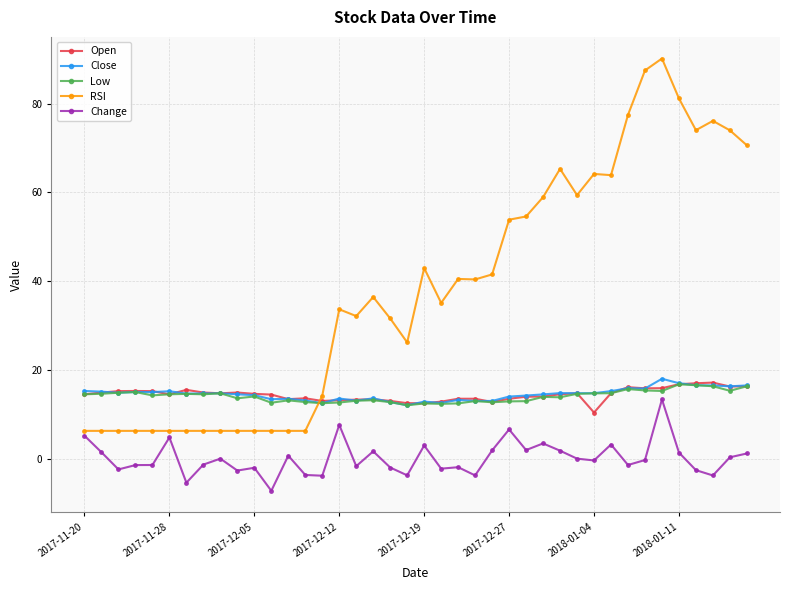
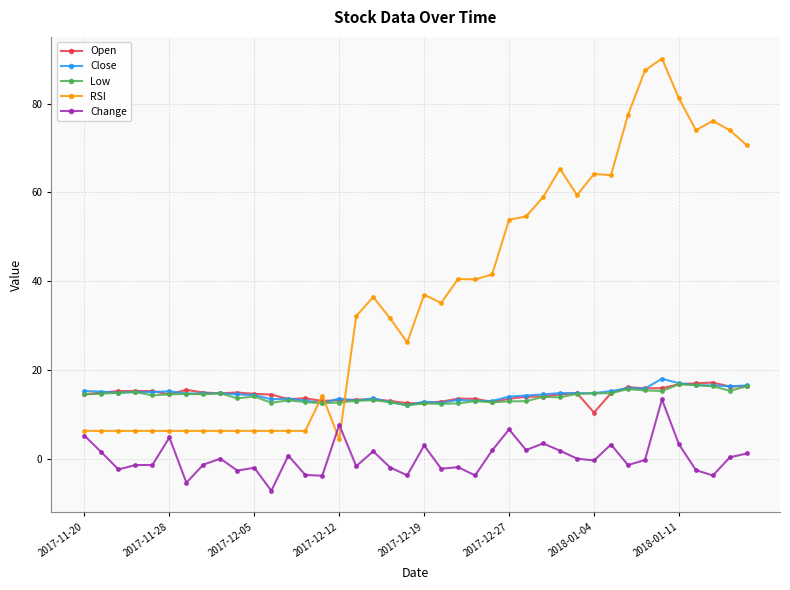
RSI, 2017-12-12: 34 -> 4
RSI, 2017-12-19: 43 -> 37
Change, 2018-01-11: 1 -> 3
